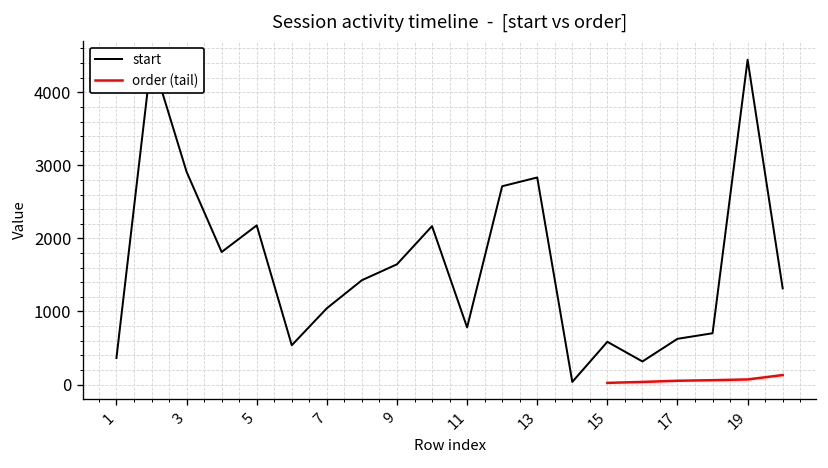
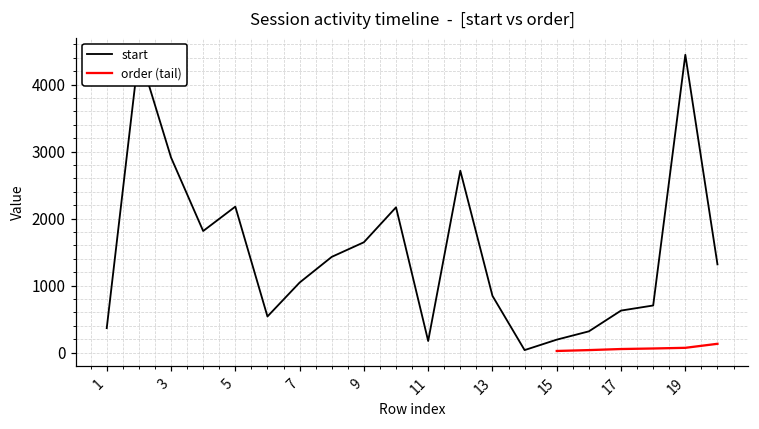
start, 11: 800 -> 200
start, 13: 2800 -> 800
start, 15: 600 -> 200
